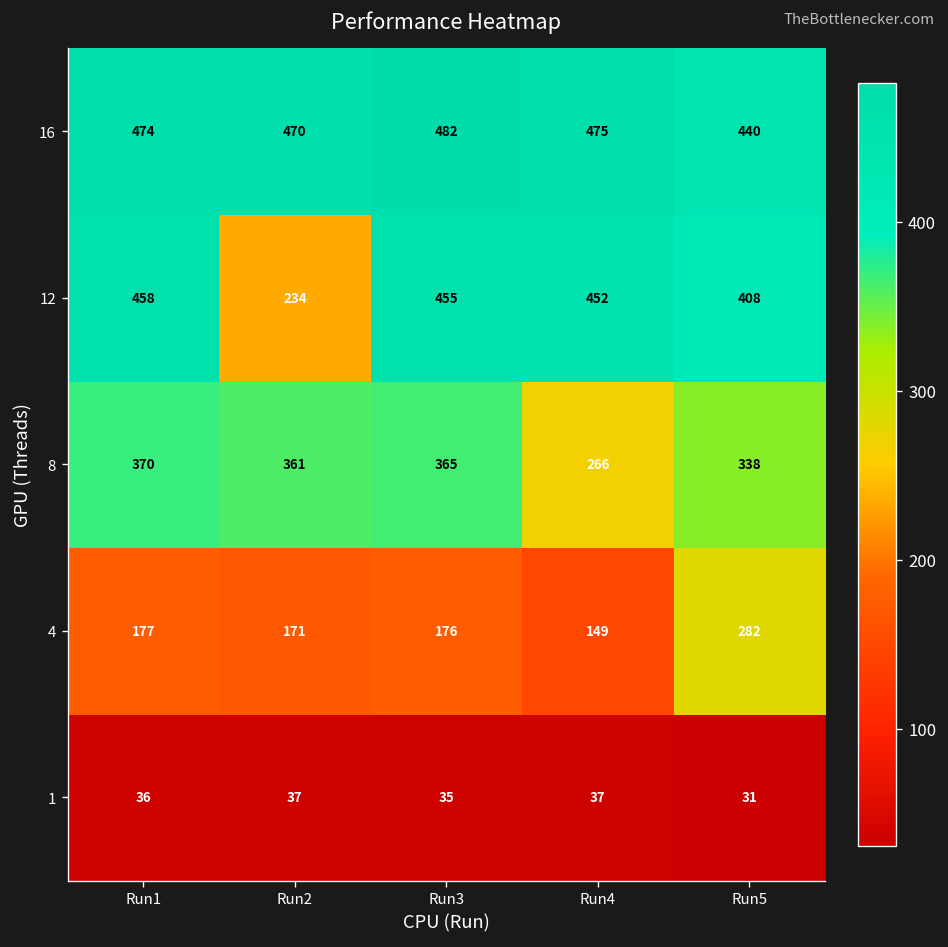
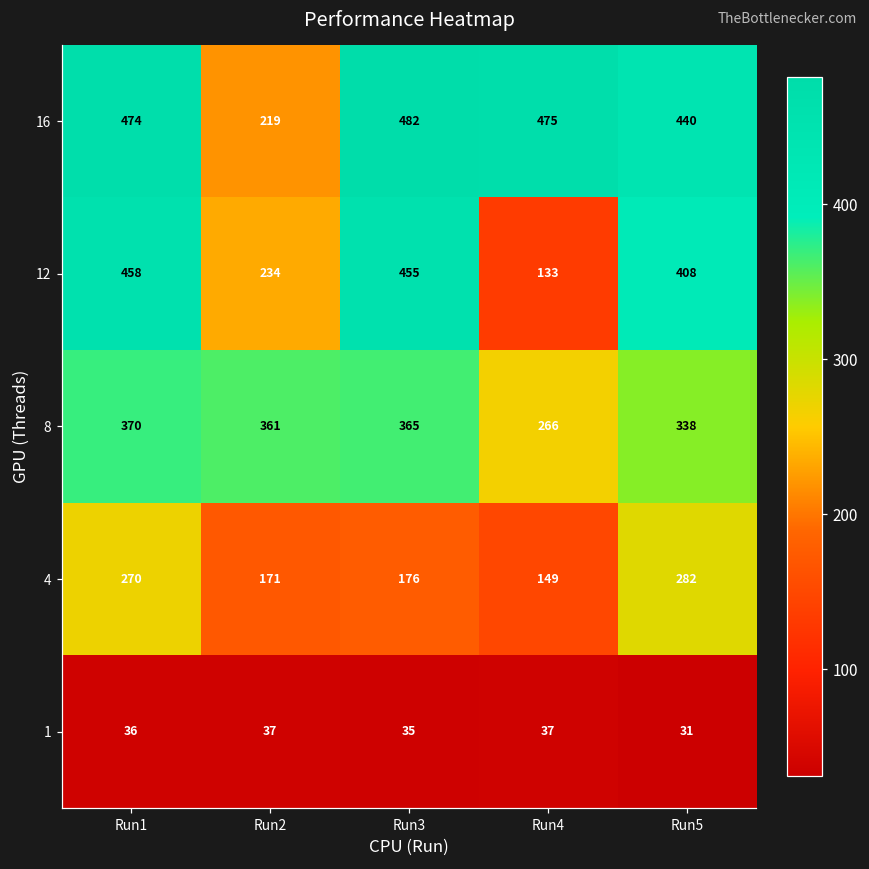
16, Run2: 470 -> 219
12, Run4: 452 -> 133
4, Run1: 177 -> 270
